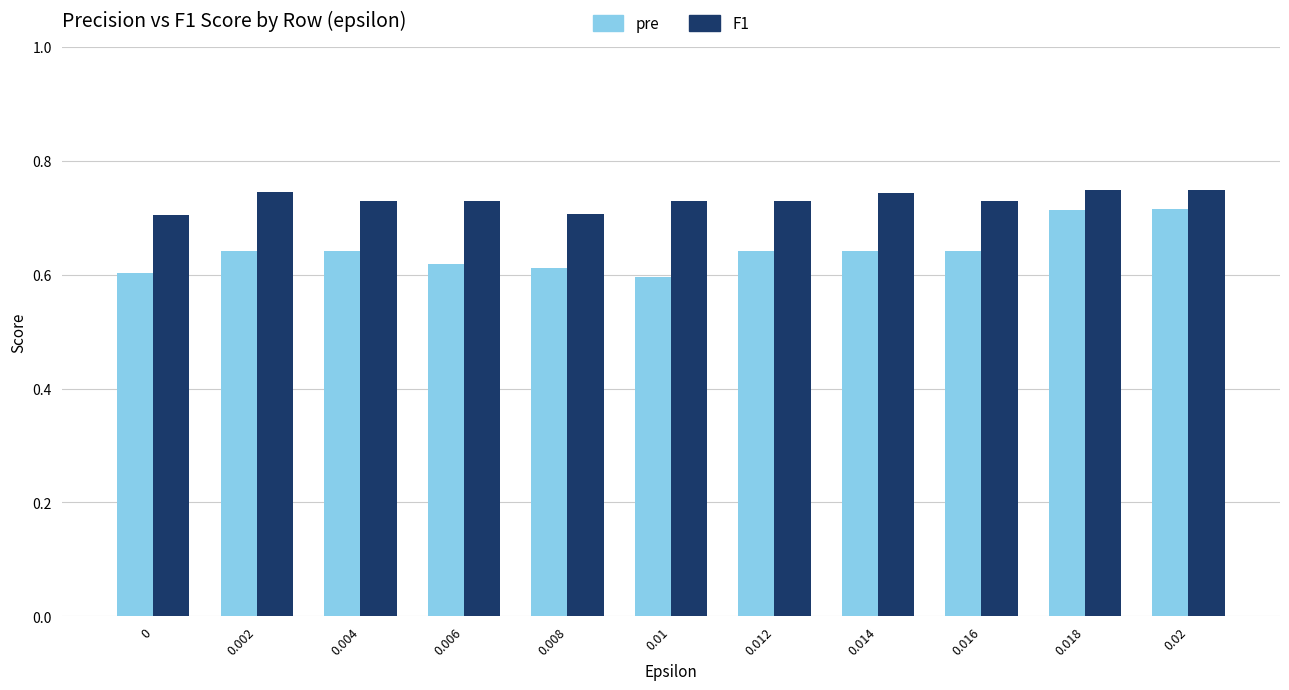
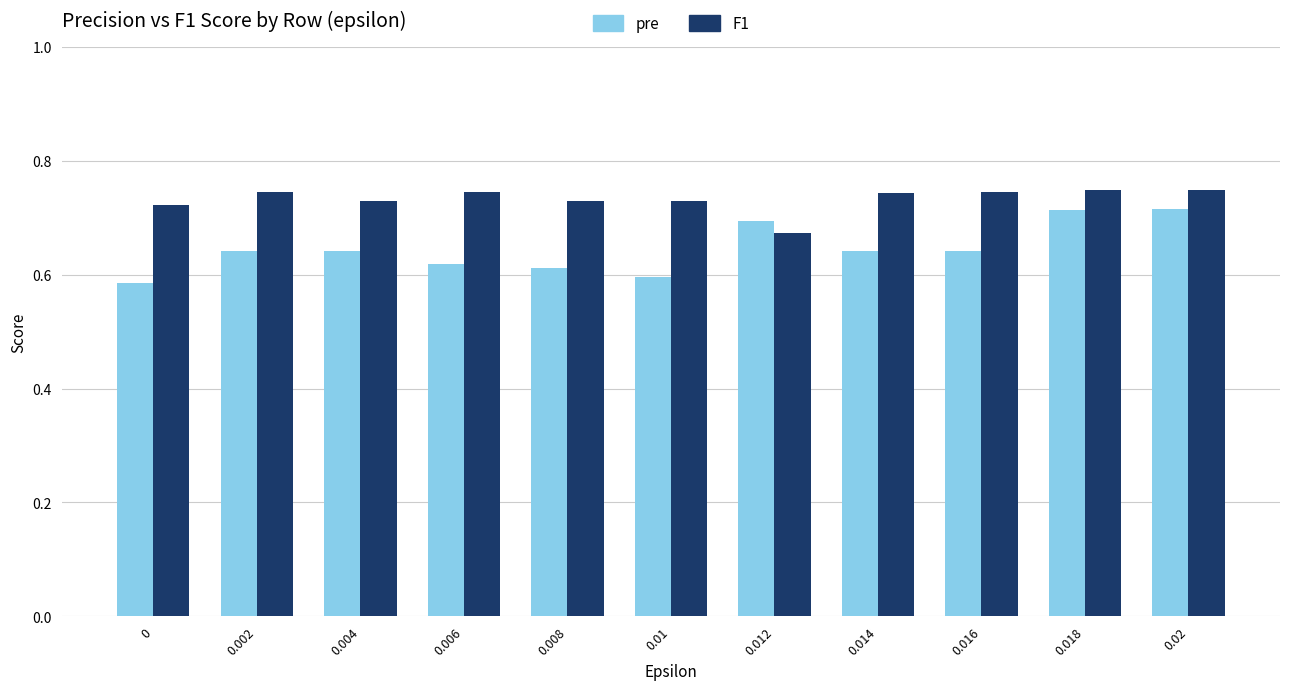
pre, 0: 0.60 -> 0.58
F1, 0: 0.70 -> 0.72
F1, 0.006: 0.73 -> 0.74
F1, 0.008: 0.71 -> 0.73
pre, 0.012: 0.64 -> 0.69
F1, 0.012: 0.73 -> 0.67
F1, 0.016: 0.73 -> 0.74
